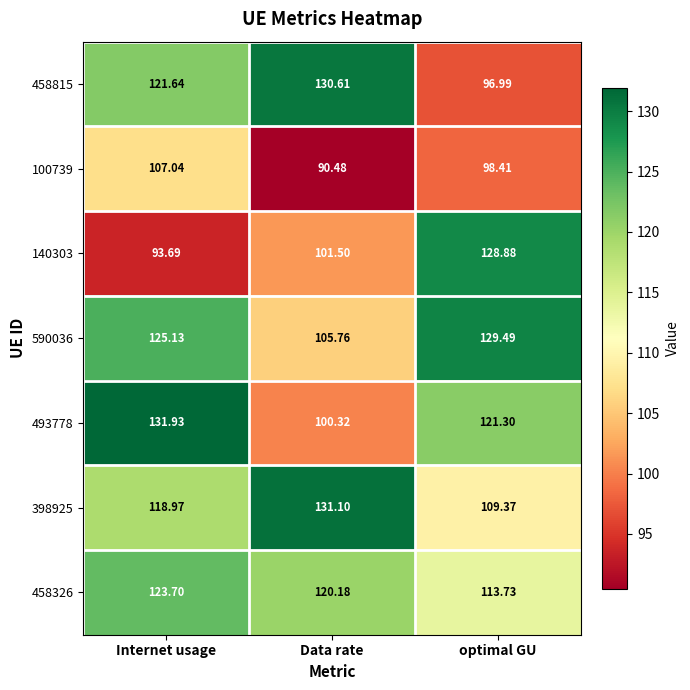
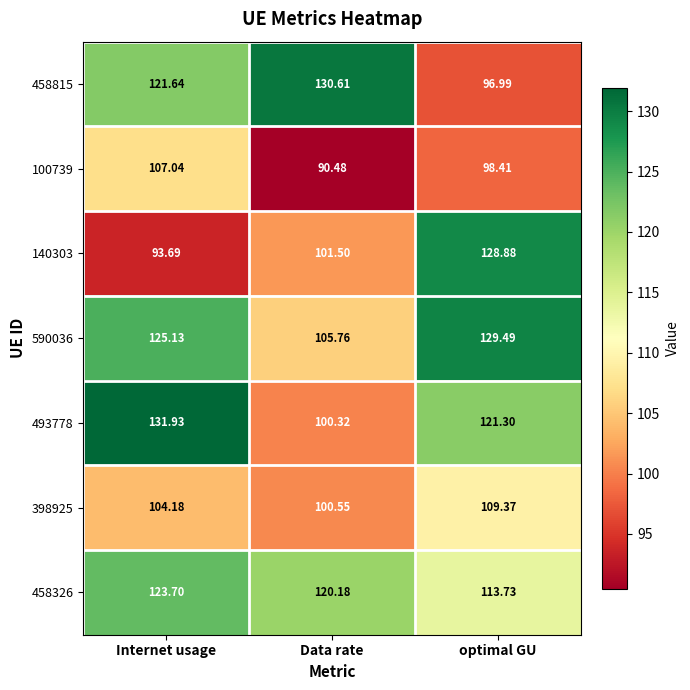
398925, Internet usage: 118.97 -> 104.18
398925, Data rate: 131.10 -> 100.55
